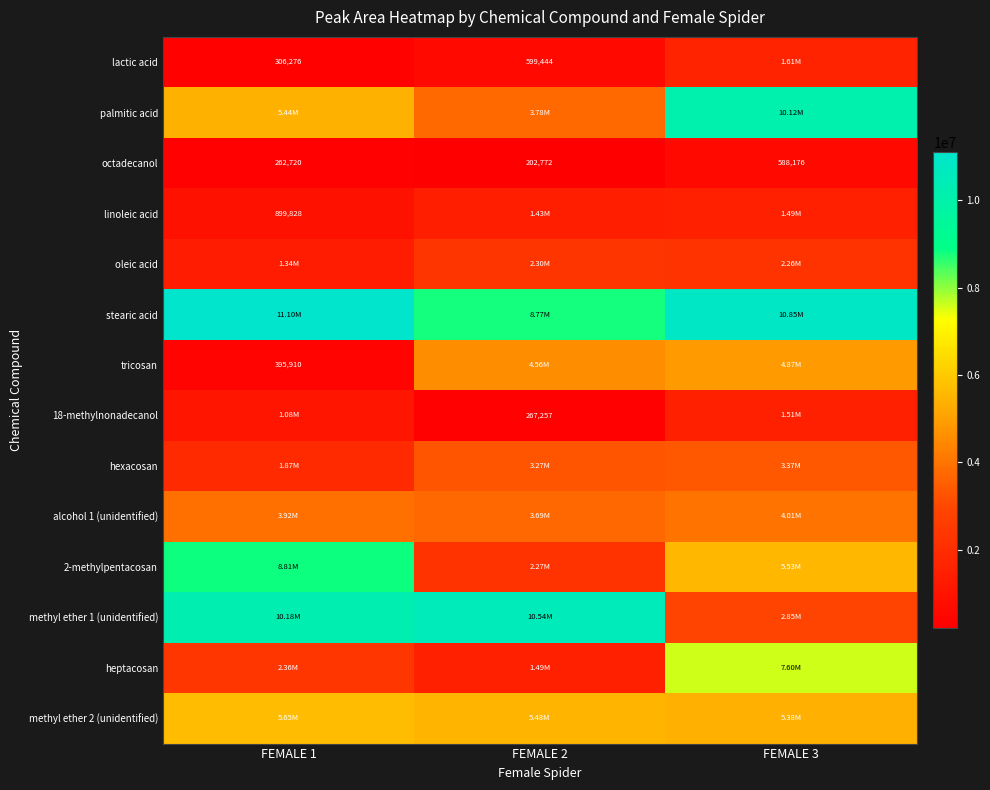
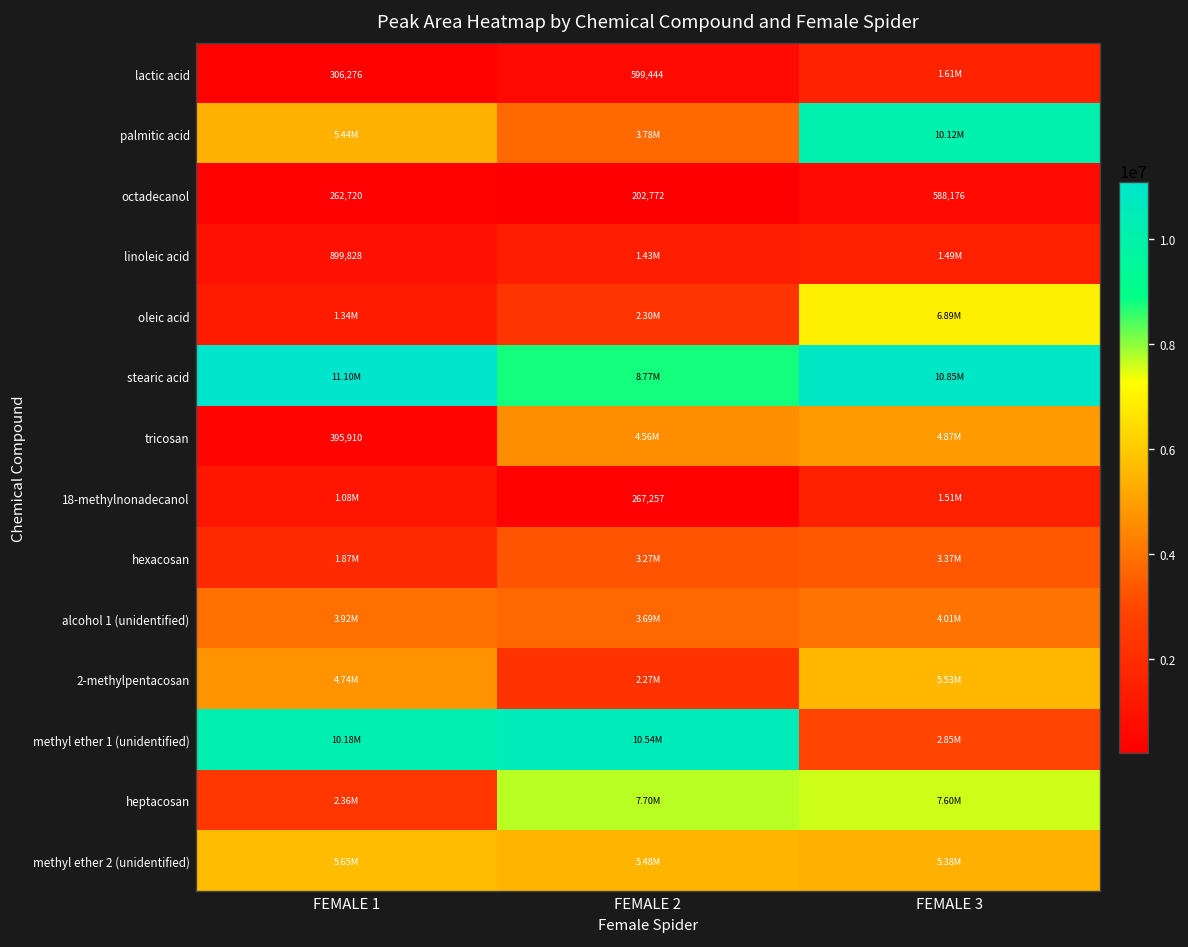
oleic acid, FEMALE 3: 2.26M -> 6.89M
2-methylpentacosan, FEMALE 1: 8.81M -> 4.74M
heptacosan, FEMALE 2: 1.49M -> 7.70M
